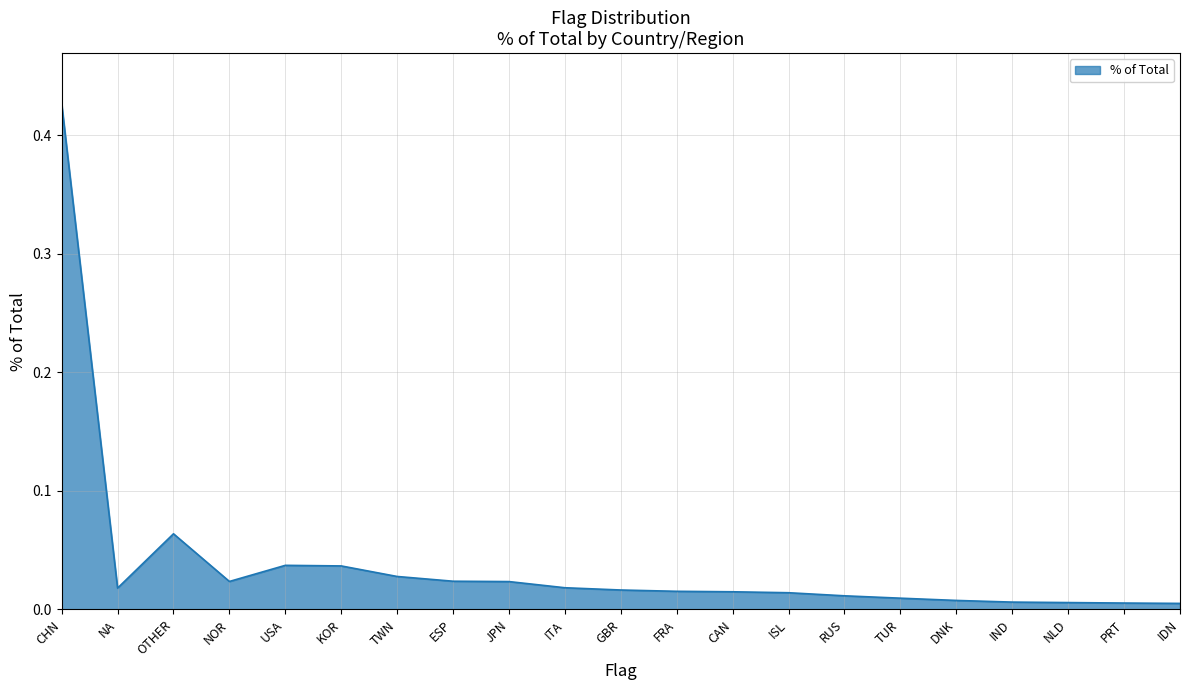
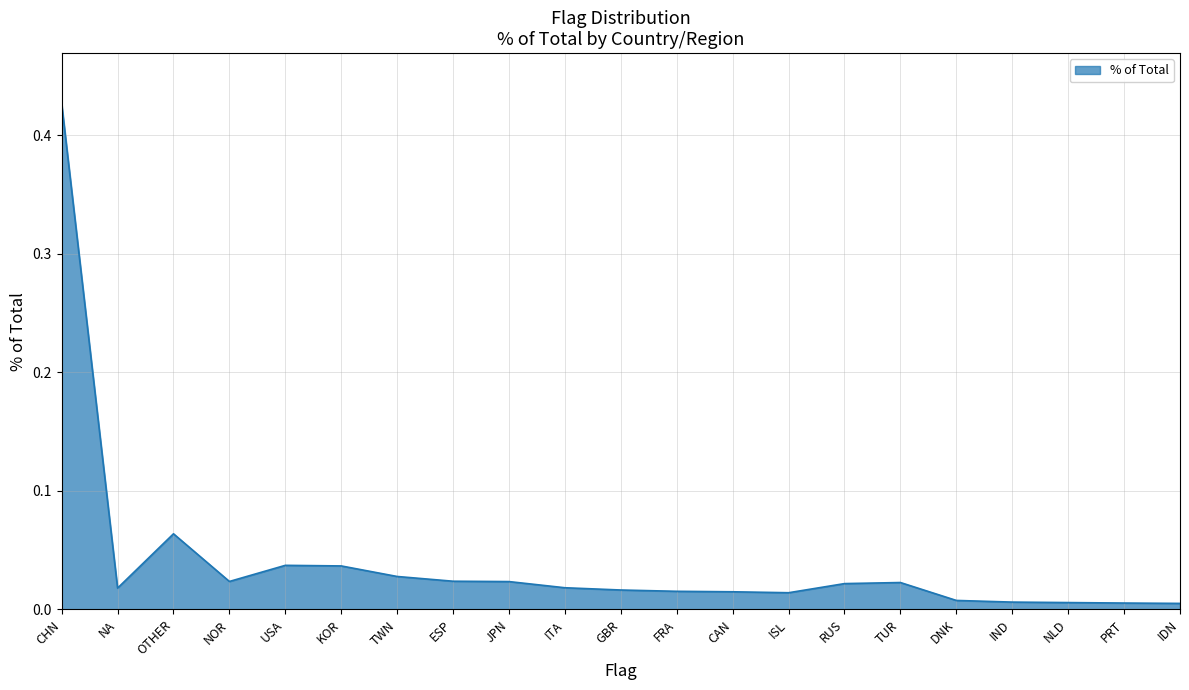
RUS: 0.012 -> 0.022
TUR: 0.010 -> 0.023
